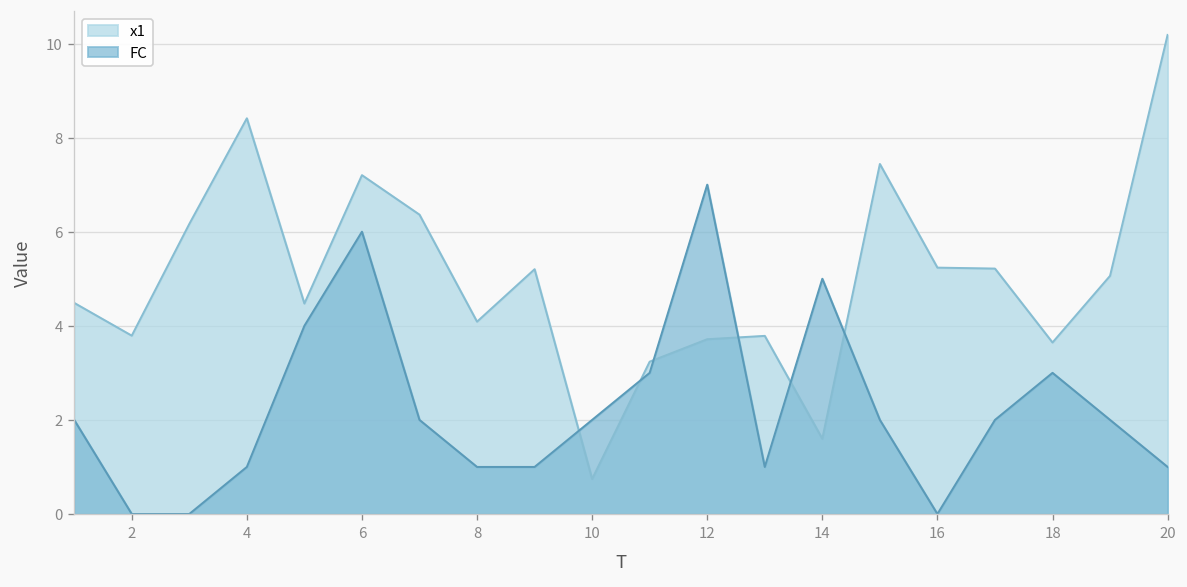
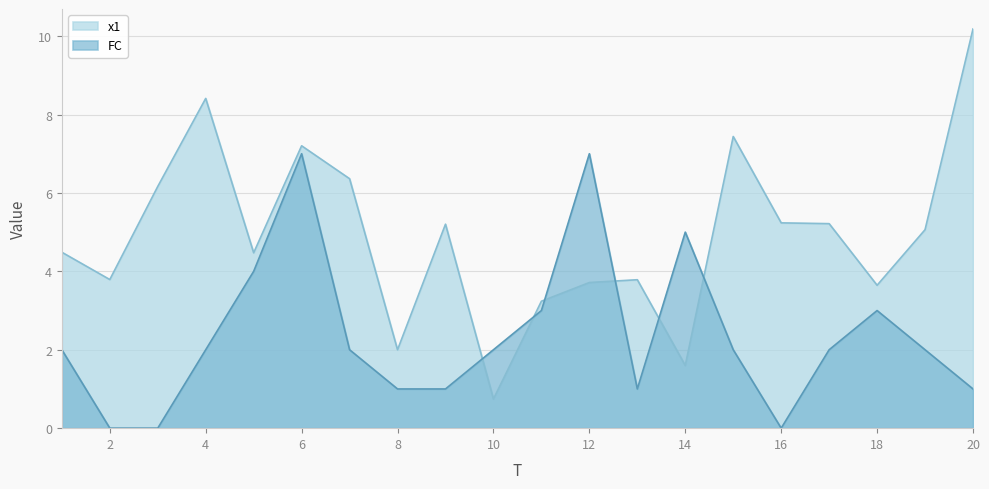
FC, 4: 1 -> 2
FC, 6: 6 -> 7
x1, 8: 4.1 -> 2.0
